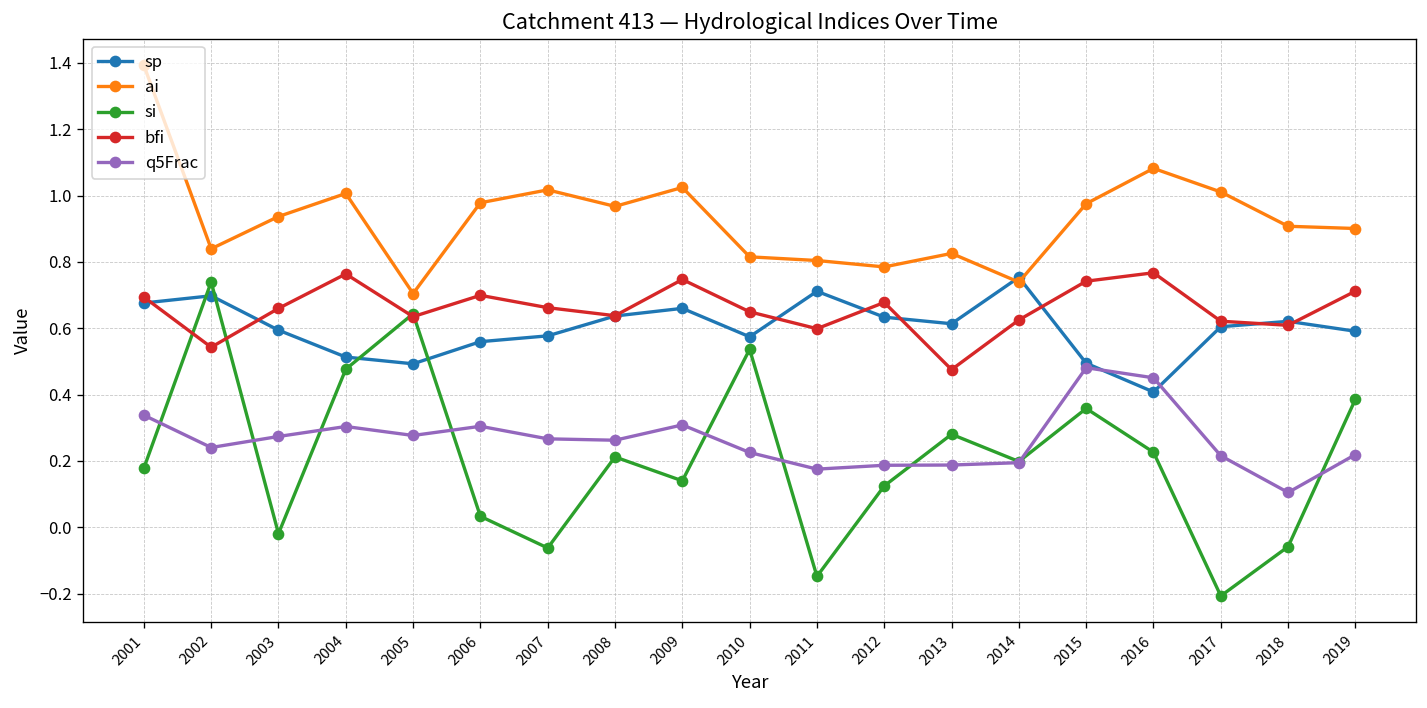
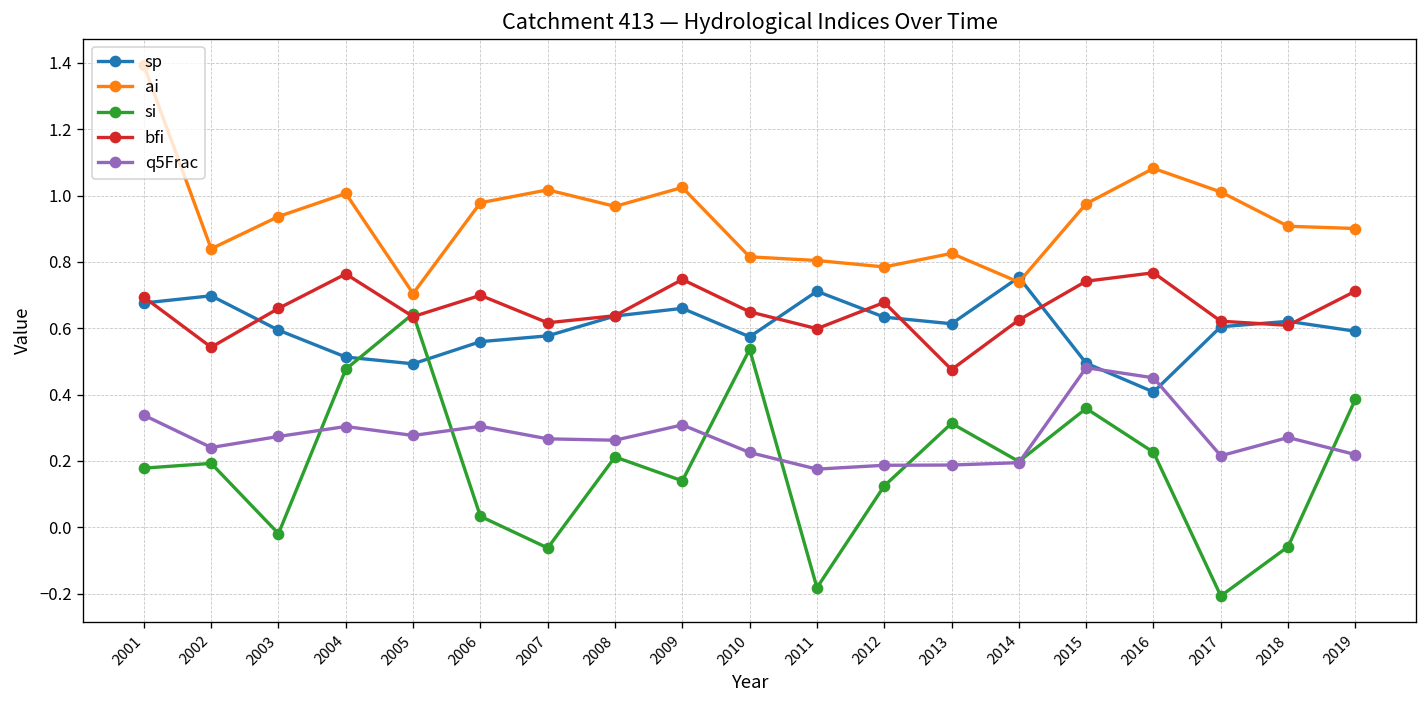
si, 2002: 0.74 -> 0.19
bfi, 2007: 0.66 -> 0.62
si, 2011: -0.15 -> -0.18
si, 2013: 0.28 -> 0.31
q5Frac, 2018: 0.11 -> 0.27
